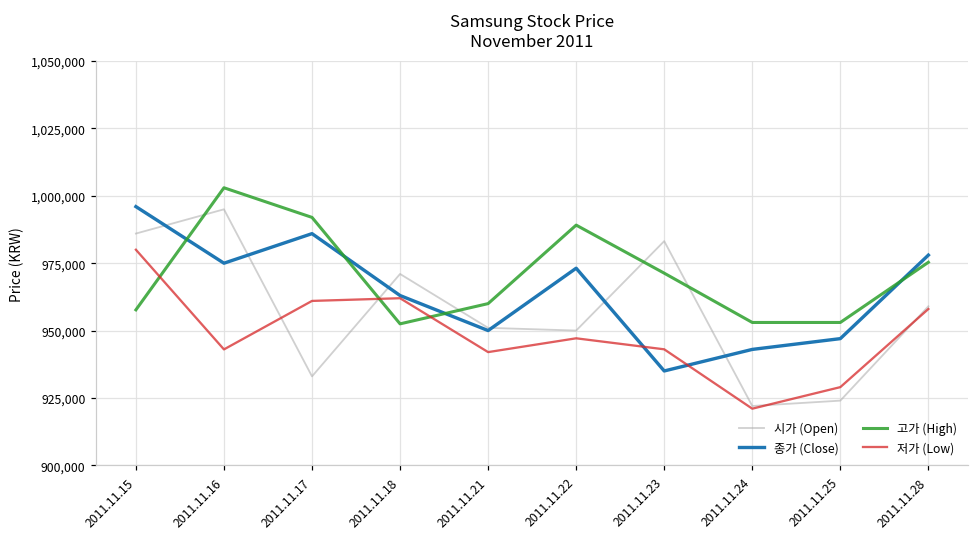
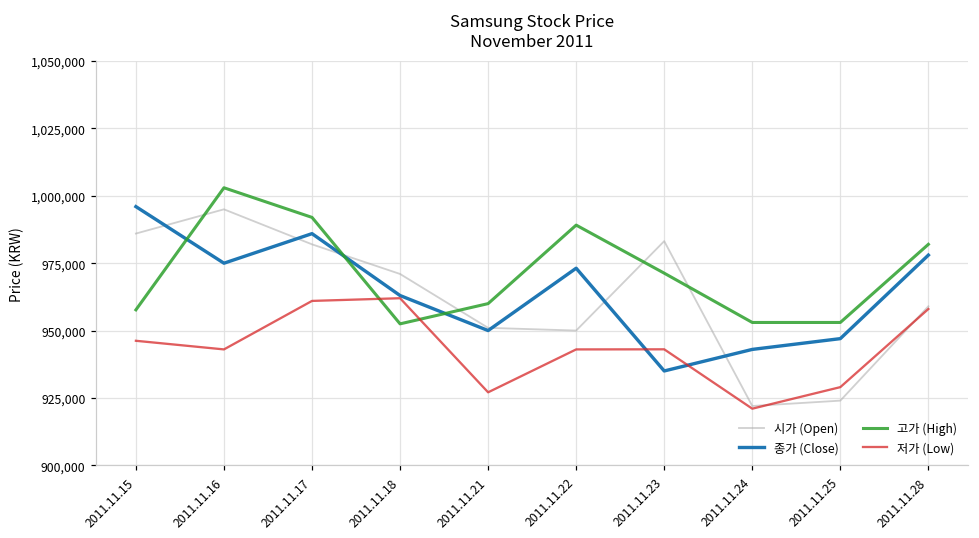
저가 (Low), 2011.11.15: 980,000 -> 946,000
시가 (Open), 2011.11.17: 933,000 -> 982,000
저가 (Low), 2011.11.21: 942,000 -> 927,000
저가 (Low), 2011.11.22: 947,000 -> 943,000
고가 (High), 2011.11.28: 975,000 -> 982,000
